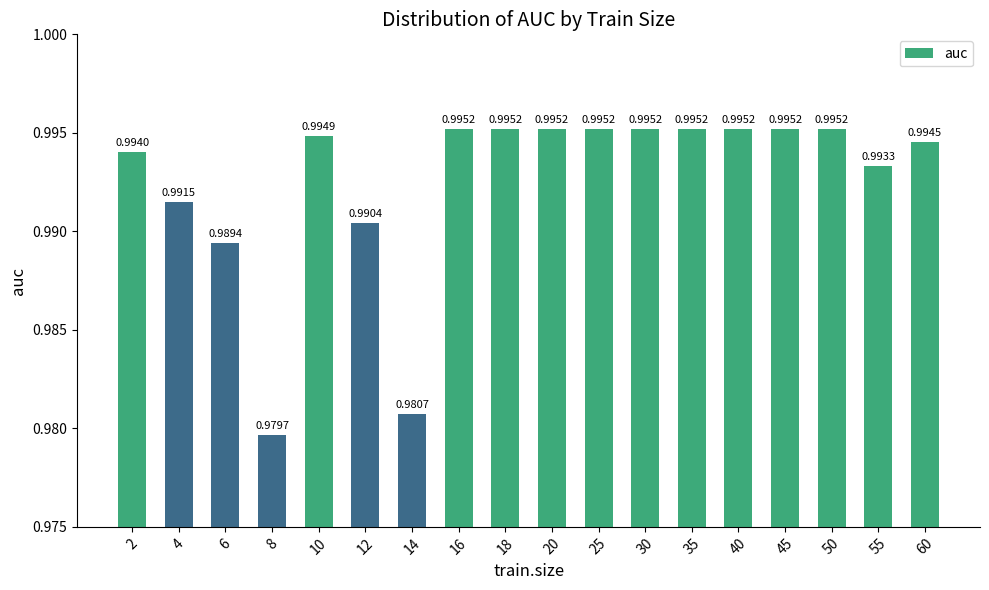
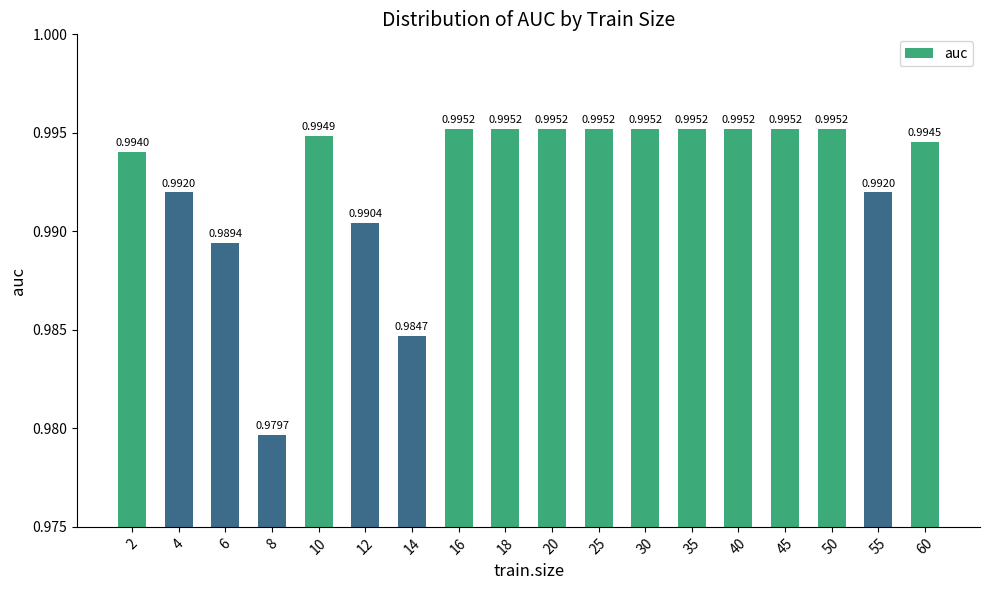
4: 0.9915 -> 0.9920
14: 0.9807 -> 0.9847
55: 0.9933 -> 0.9920
